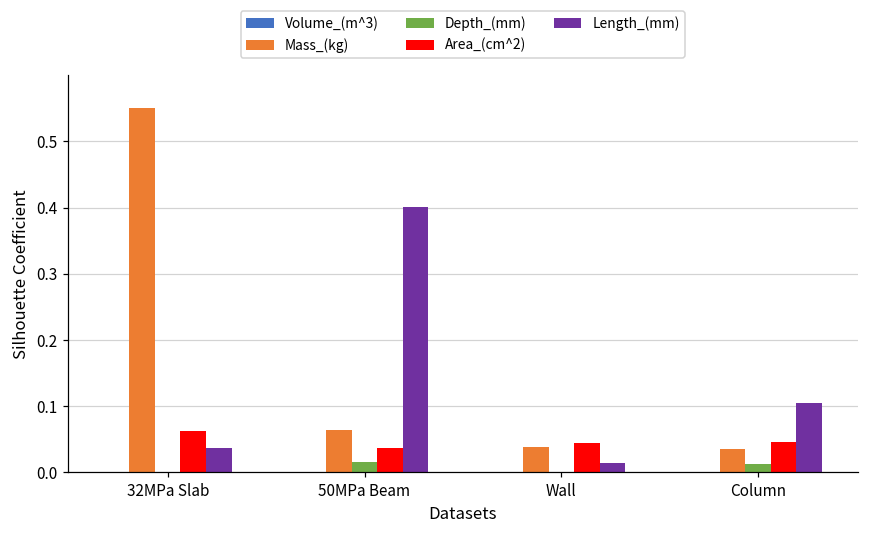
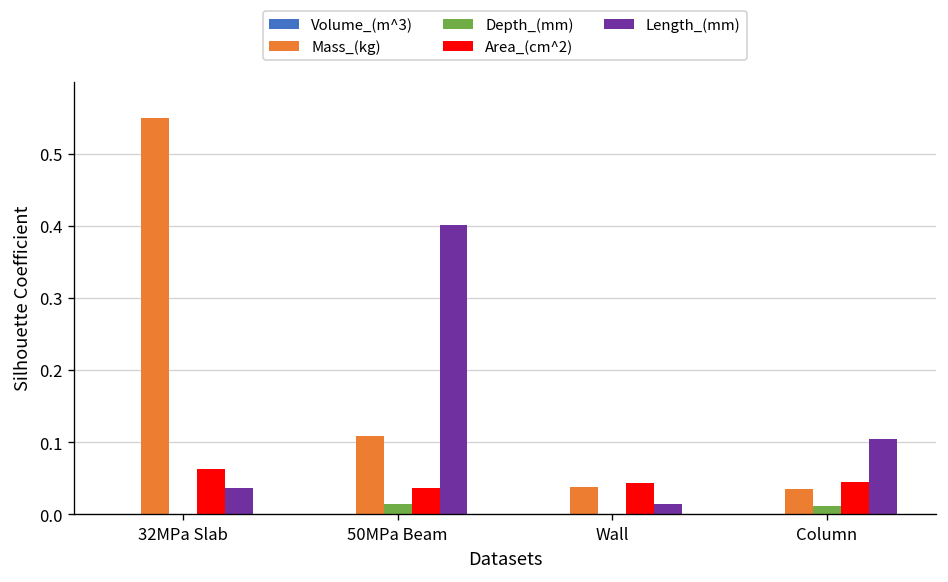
Mass_(kg), 50MPa Beam: 0.06 -> 0.11
